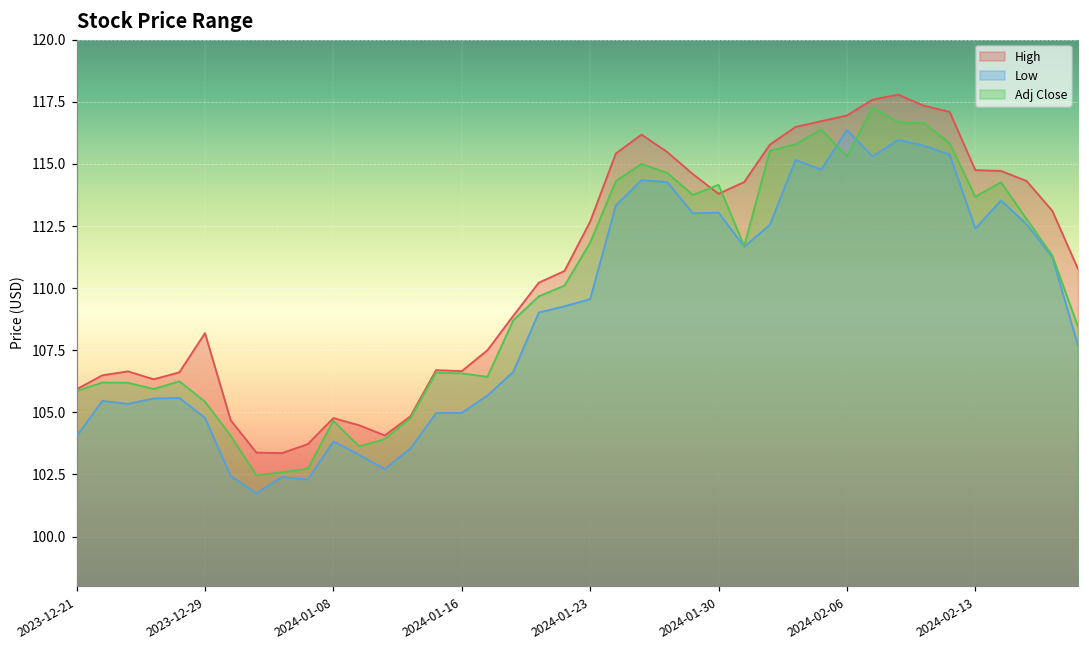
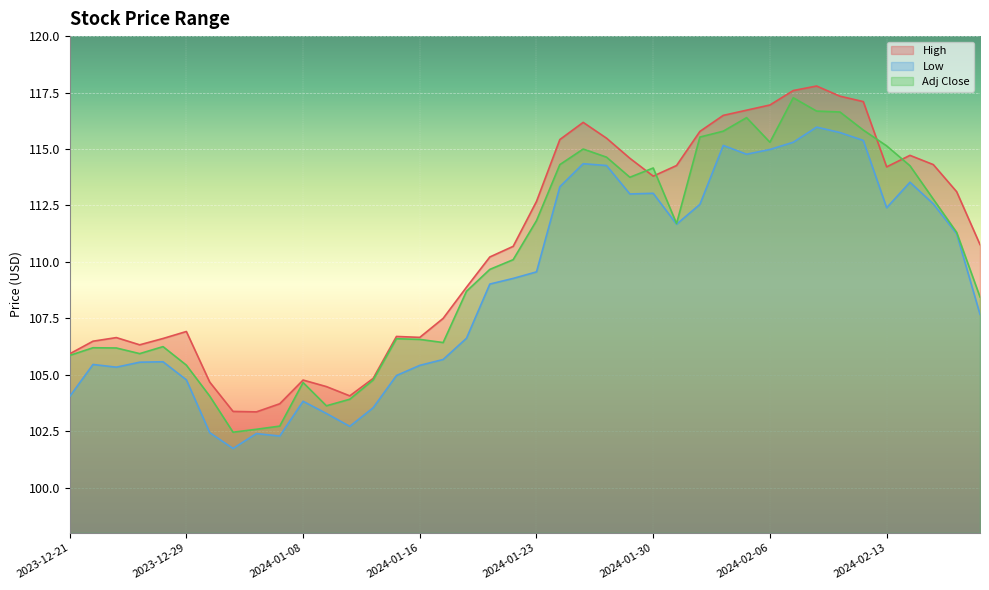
High, 2023-12-29: 108.2 -> 106.9
Low, 2024-01-16: 105.0 -> 105.4
Low, 2024-02-06: 116.4 -> 115.0
High, 2024-02-13: 114.8 -> 114.2
Adj Close, 2024-02-13: 113.7 -> 115.1
